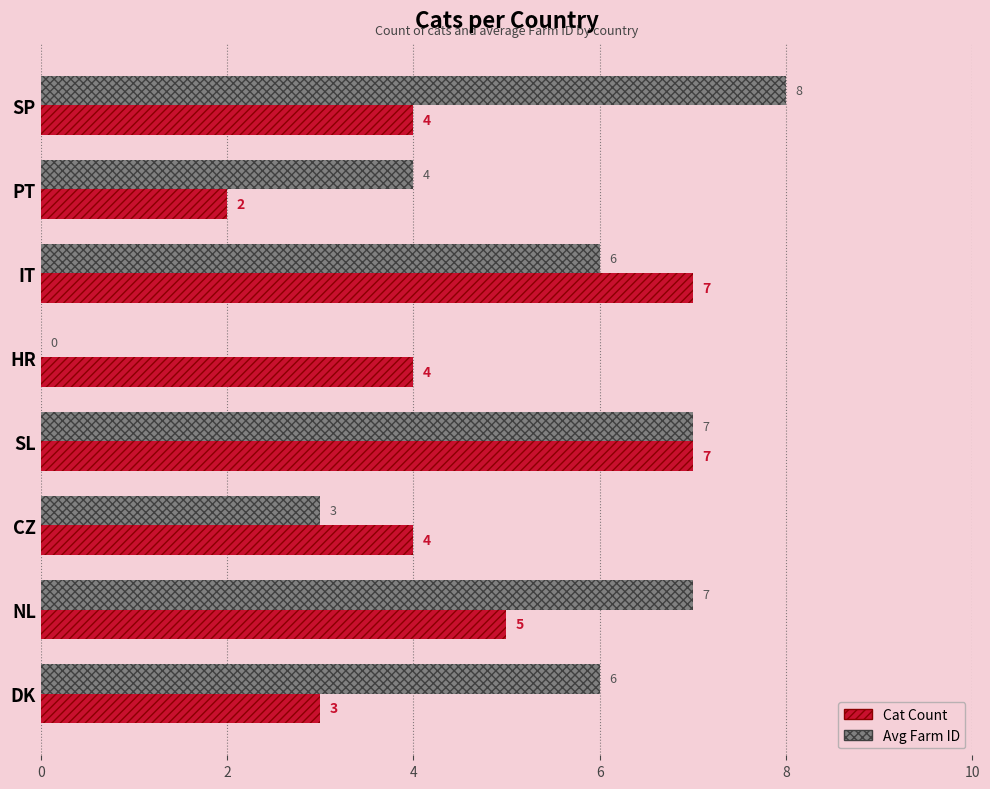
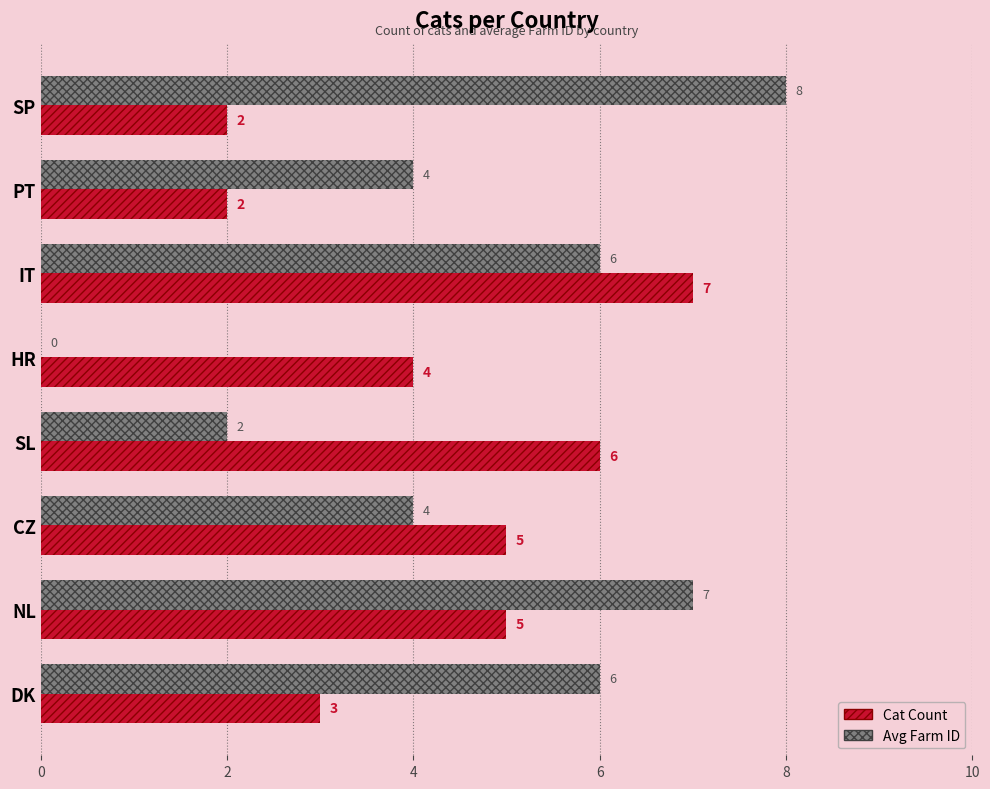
Cat Count, SP: 4 -> 2
Avg Farm ID, SL: 7 -> 2
Cat Count, SL: 7 -> 6
Avg Farm ID, CZ: 3 -> 4
Cat Count, CZ: 4 -> 5
